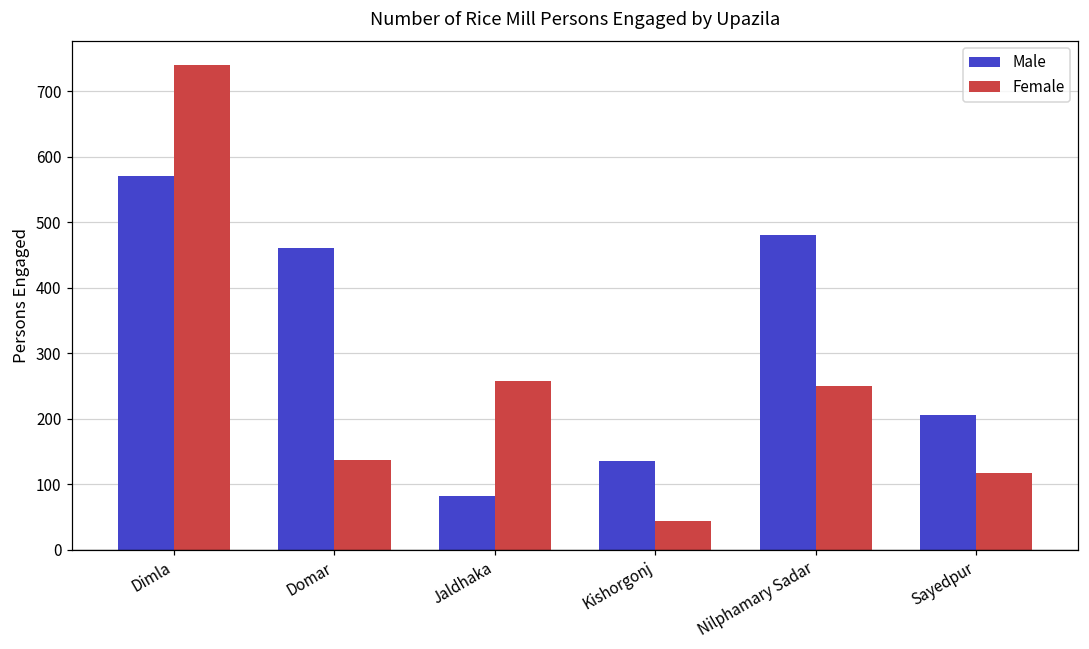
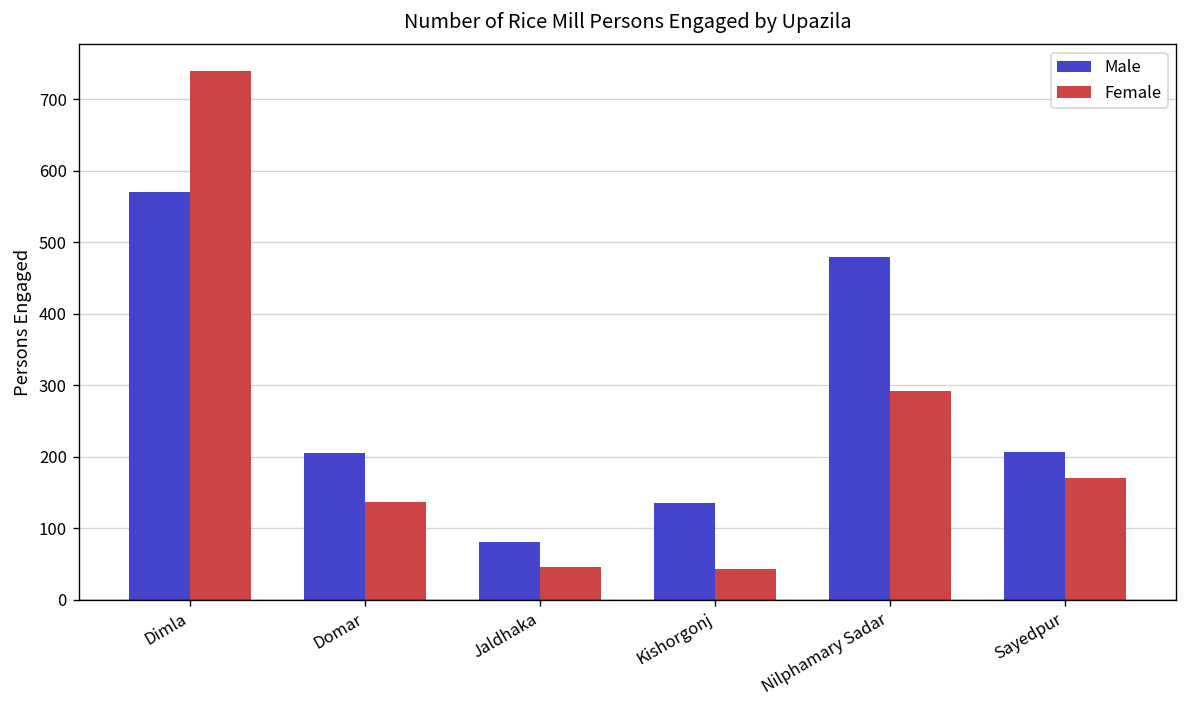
Male, Domar: 460 -> 210
Female, Jaldhaka: 260 -> 50
Female, Nilphamary Sadar: 250 -> 290
Female, Sayedpur: 120 -> 170
